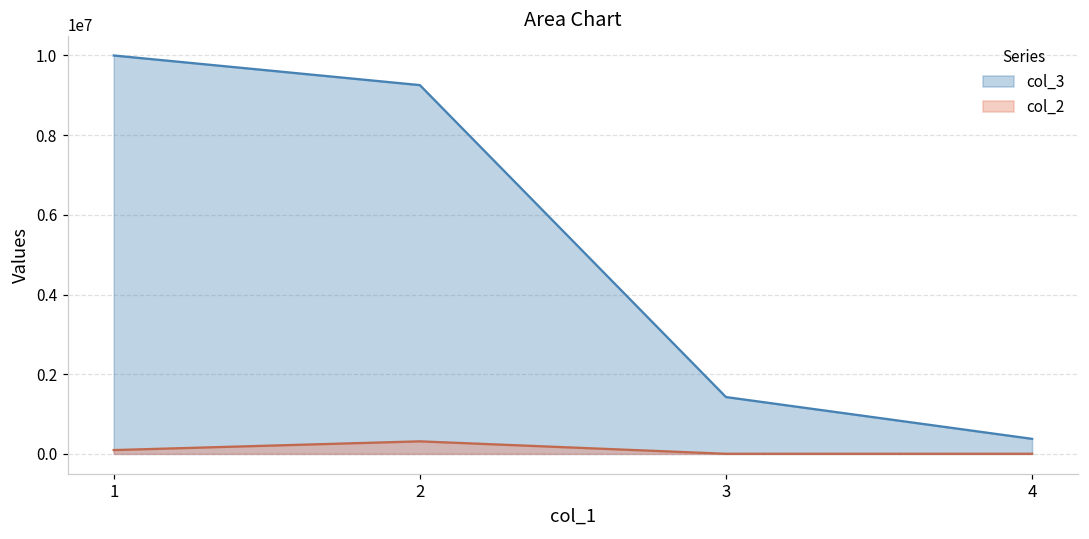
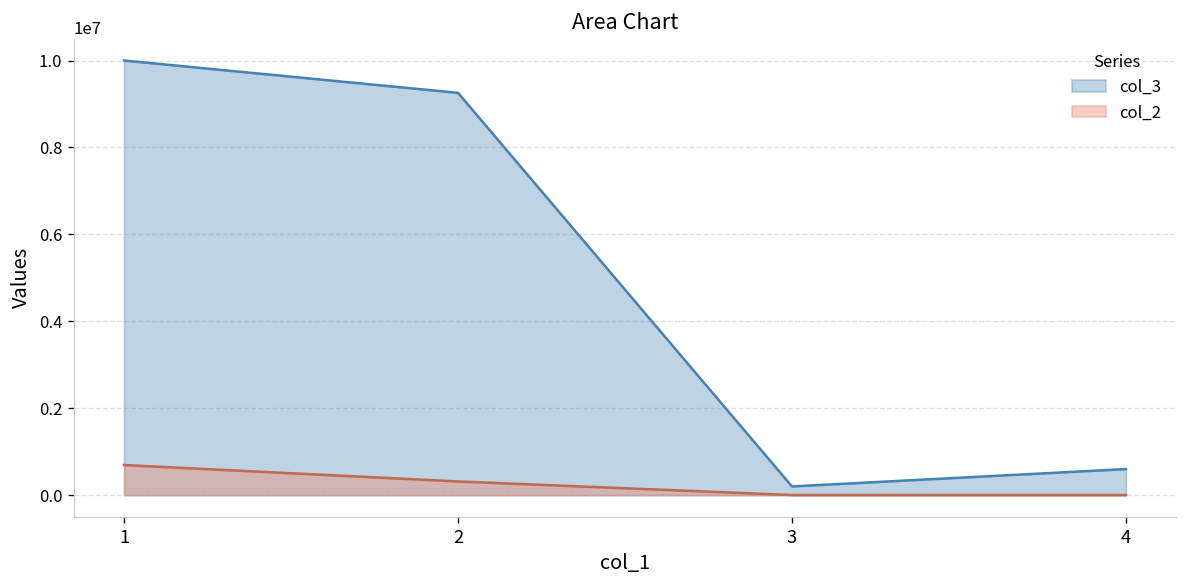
col_2, 1: 100000 -> 700000
col_3, 3: 1400000 -> 200000
col_3, 4: 400000 -> 600000
